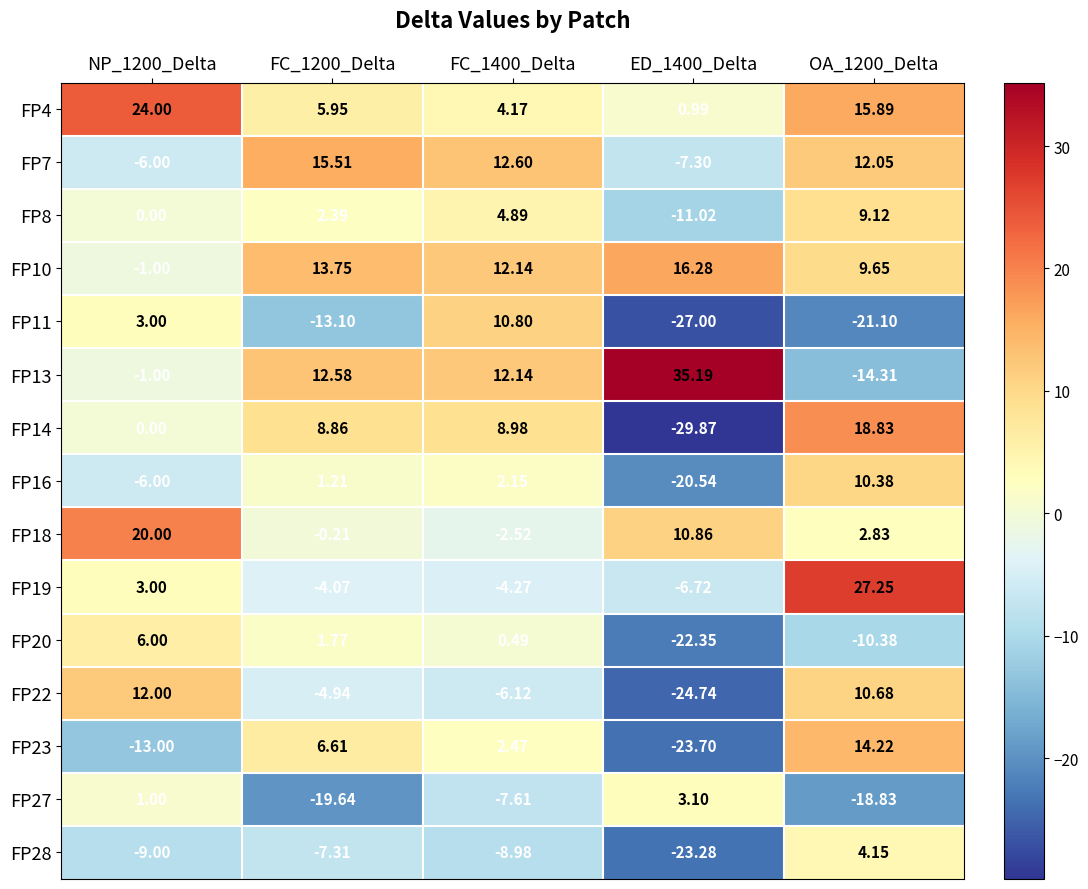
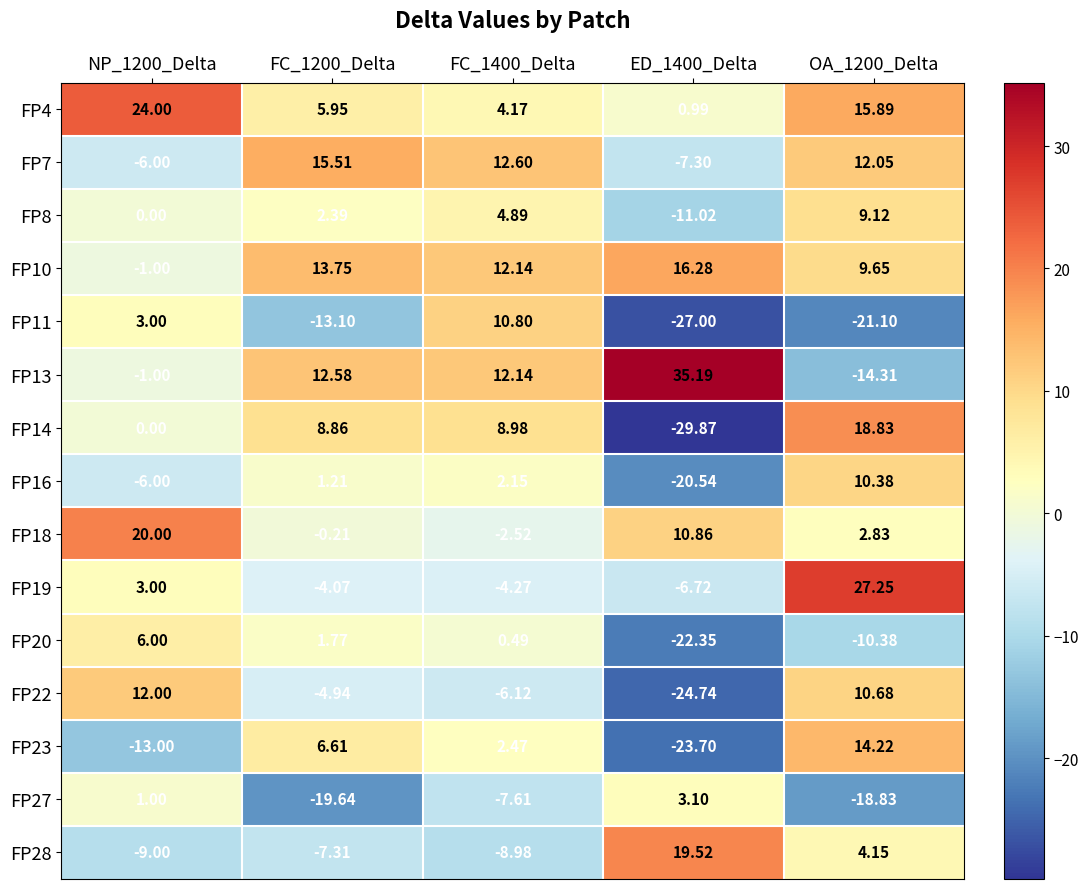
FP28, ED_1400_Delta: -23.28 -> 19.52
